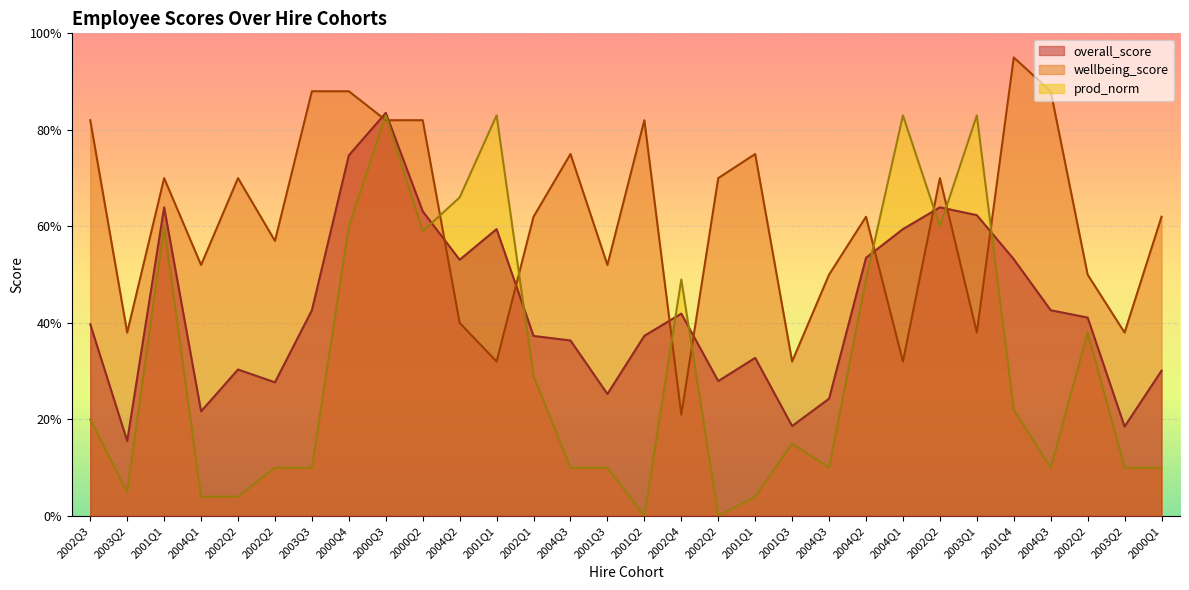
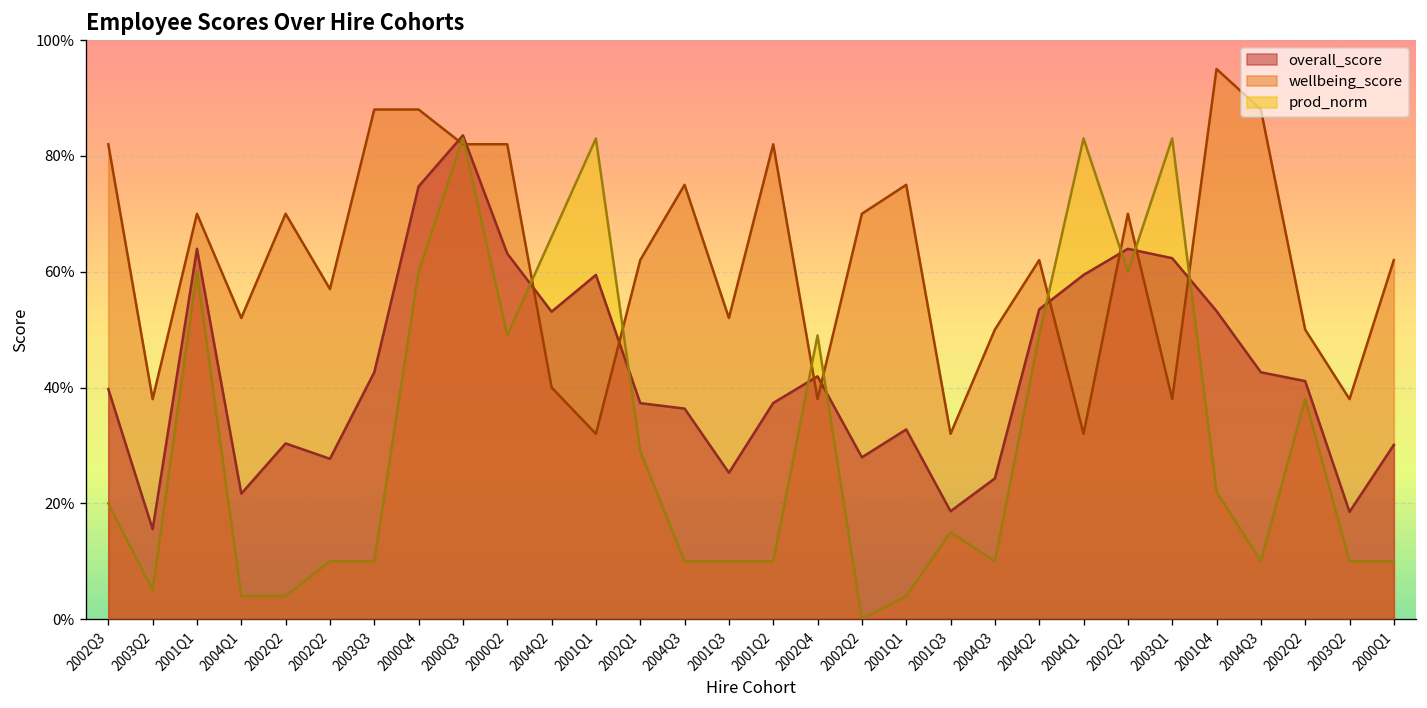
prod_norm, 2000Q2: 59% -> 49%
prod_norm, 2001Q2: 0% -> 10%
wellbeing_score, 2002Q4: 21% -> 38%
